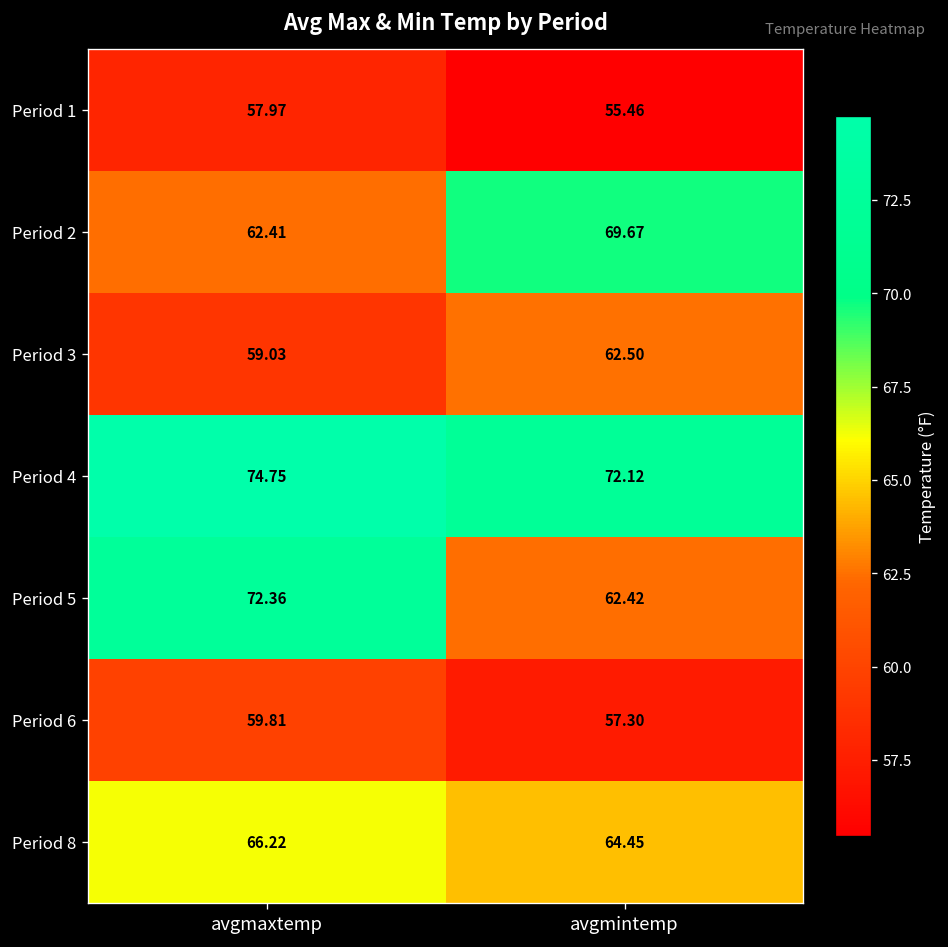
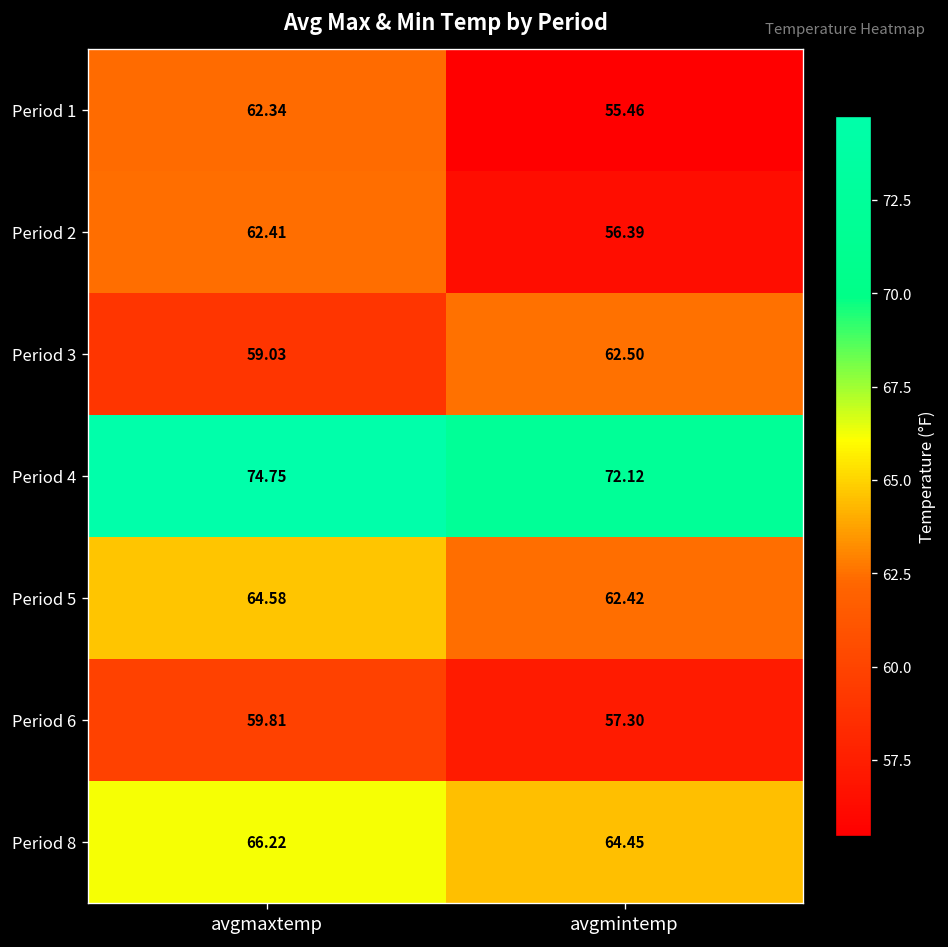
Period 1, avgmaxtemp: 57.97 -> 62.34
Period 2, avgmintemp: 69.67 -> 56.39
Period 5, avgmaxtemp: 72.36 -> 64.58
